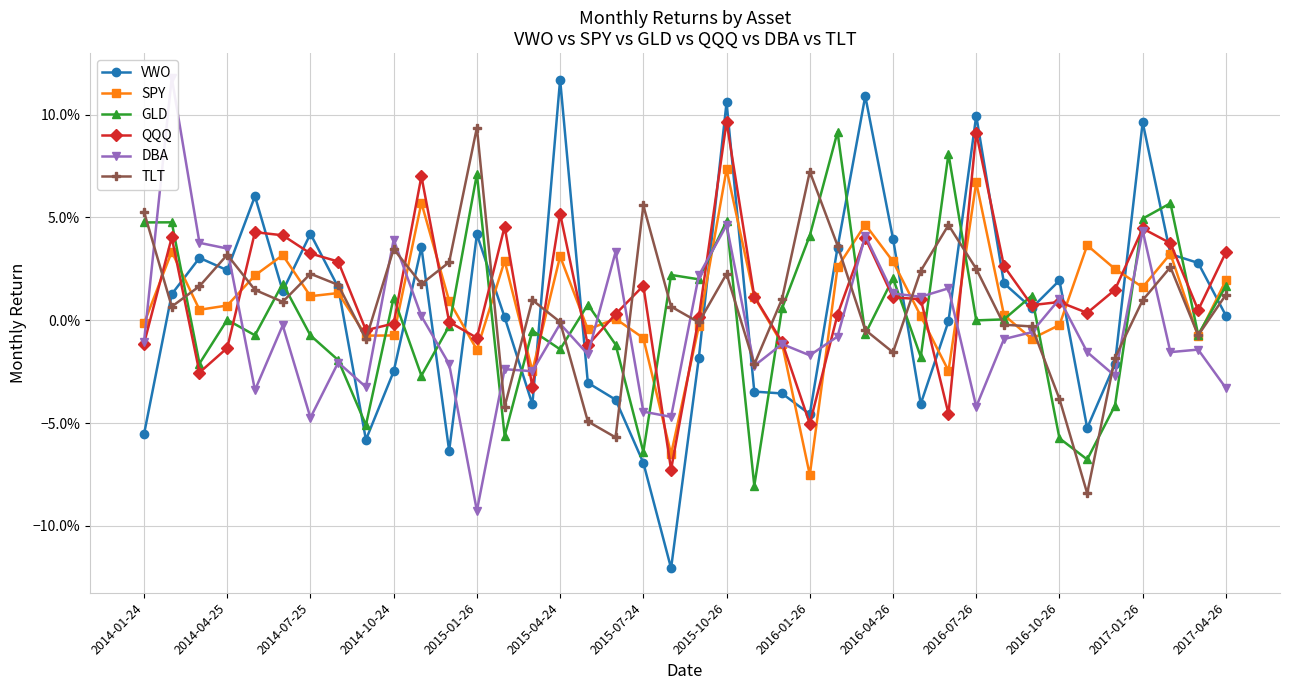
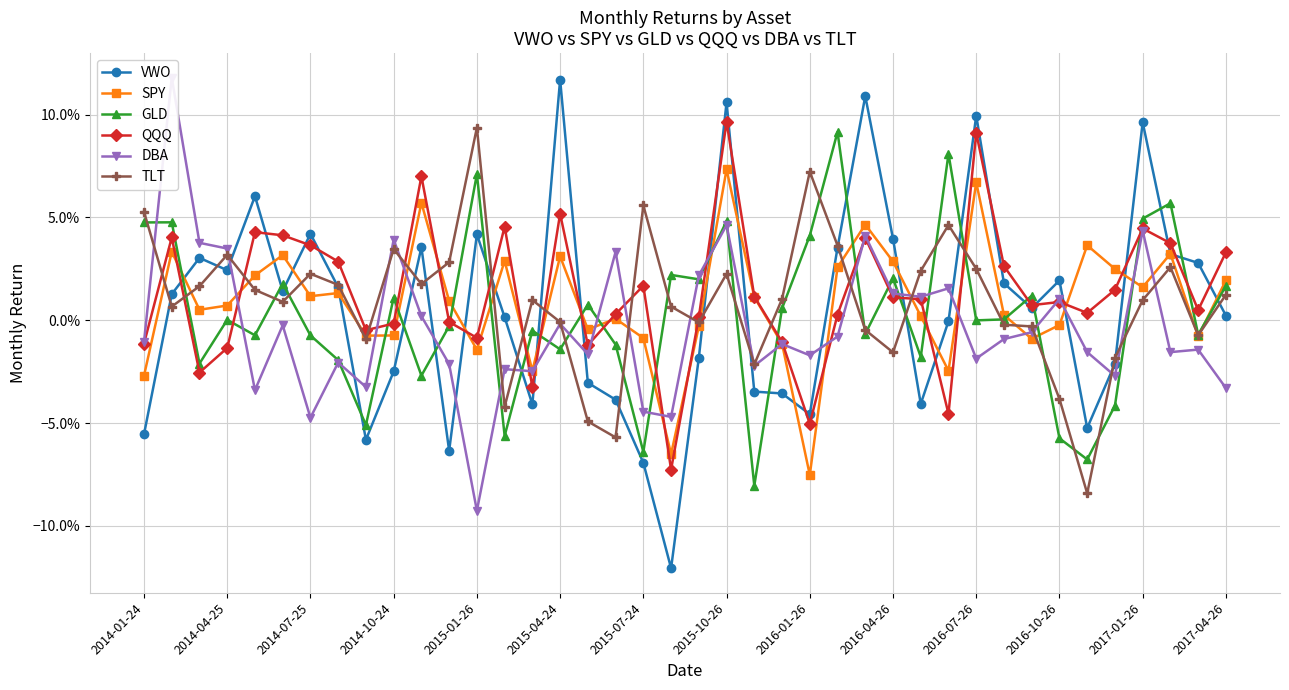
SPY, 2014-01-24: -0.2% -> -2.7%
QQQ, 2014-07-25: 3.2% -> 3.6%
DBA, 2016-07-26: -4.2% -> -1.9%
